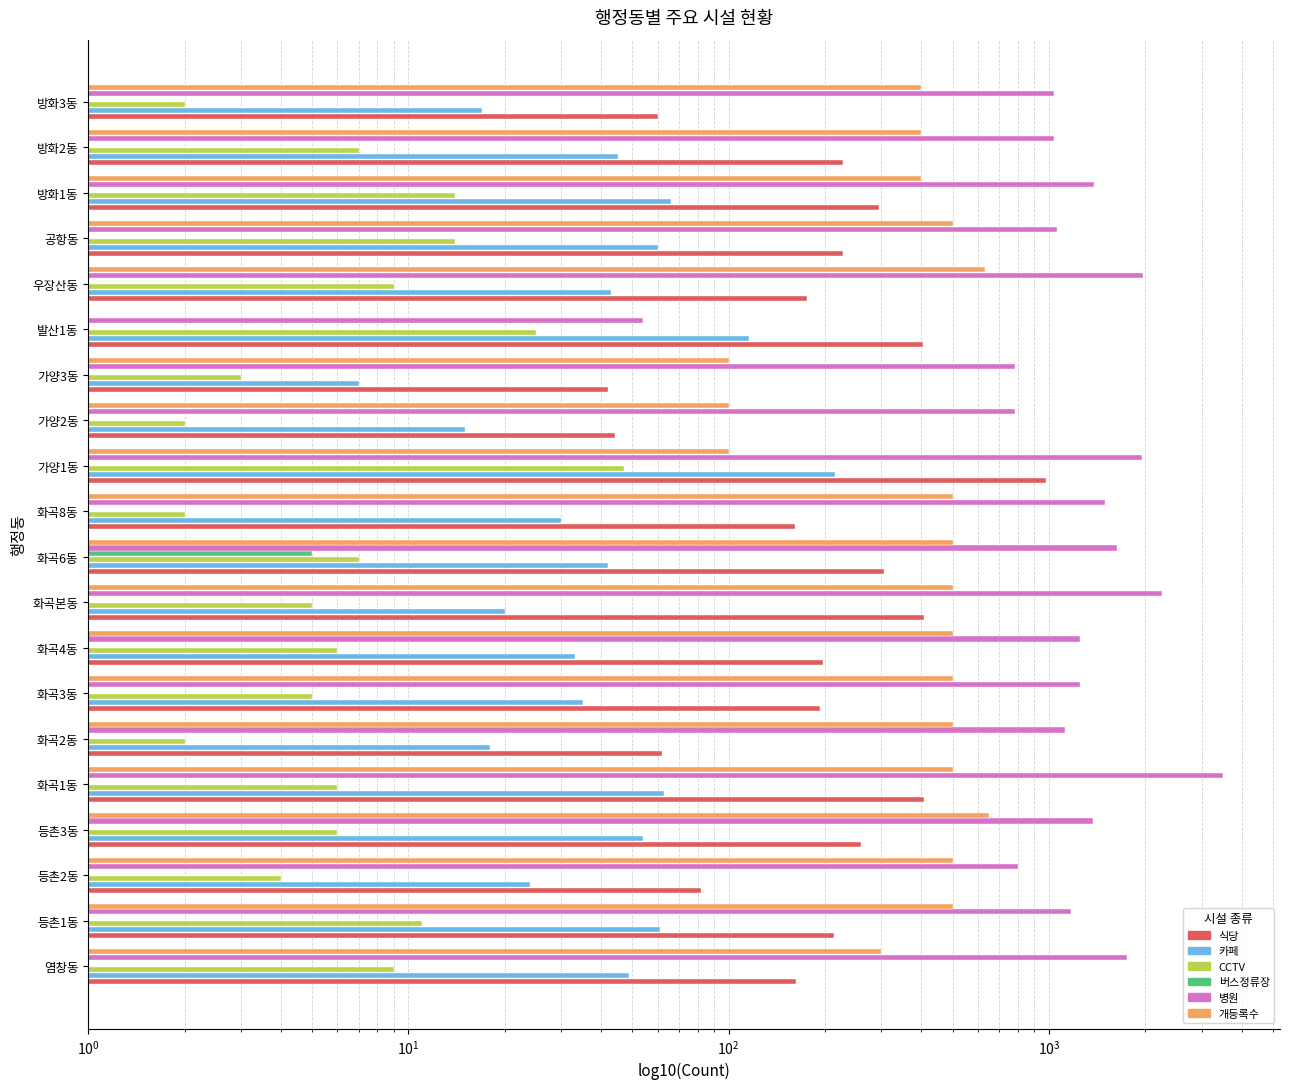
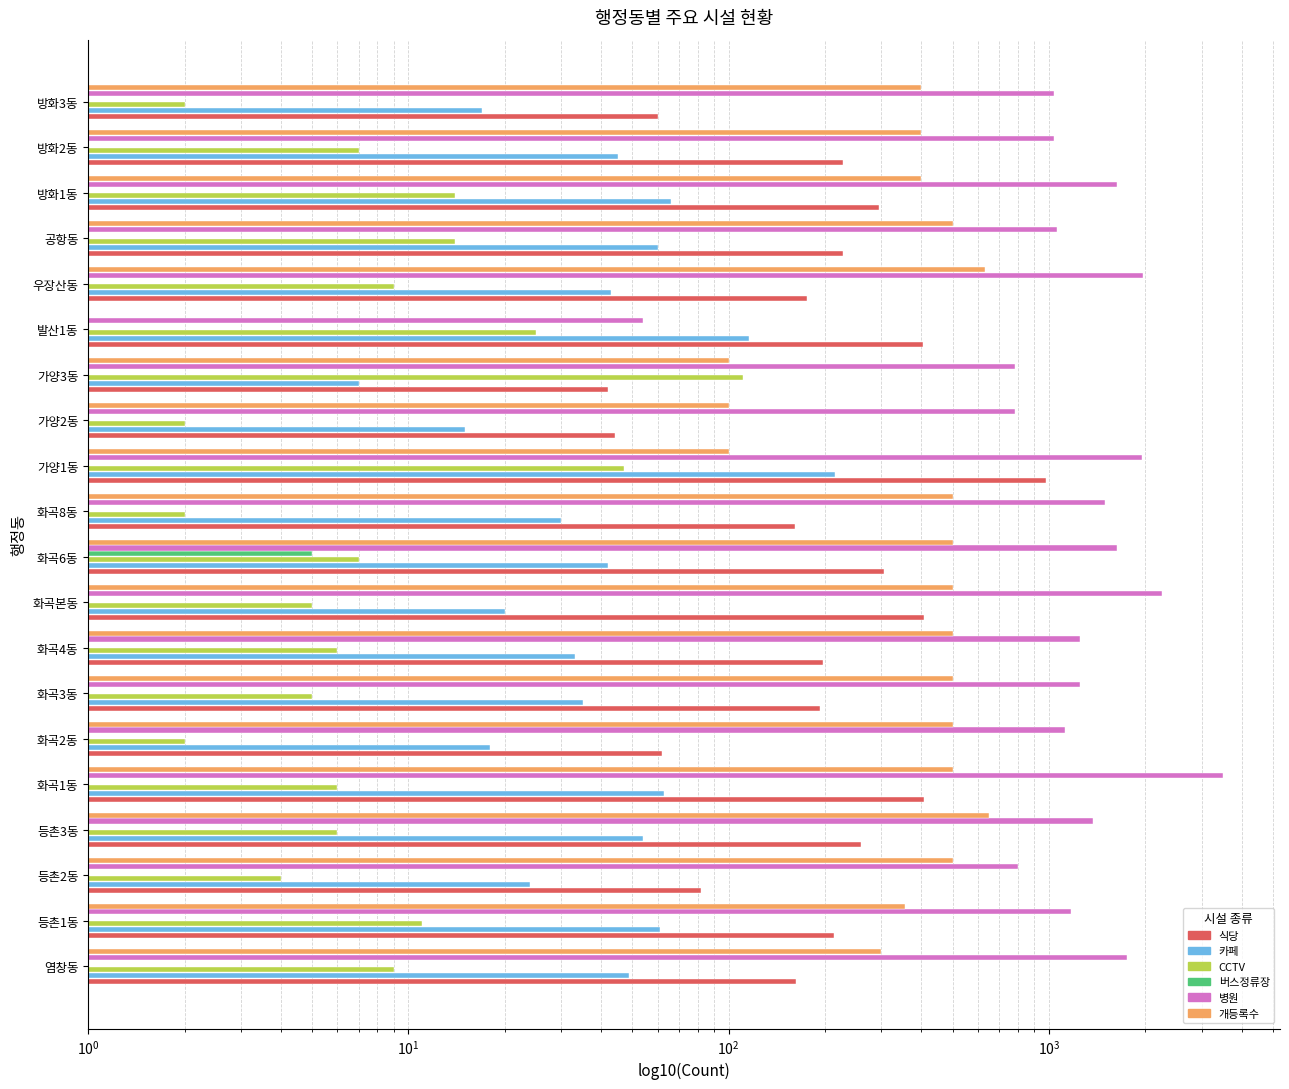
병원, 방화1동: 1390 -> 1600
CCTV, 가양3동: 3 -> 111
개등록수, 등촌1동: 500 -> 350
